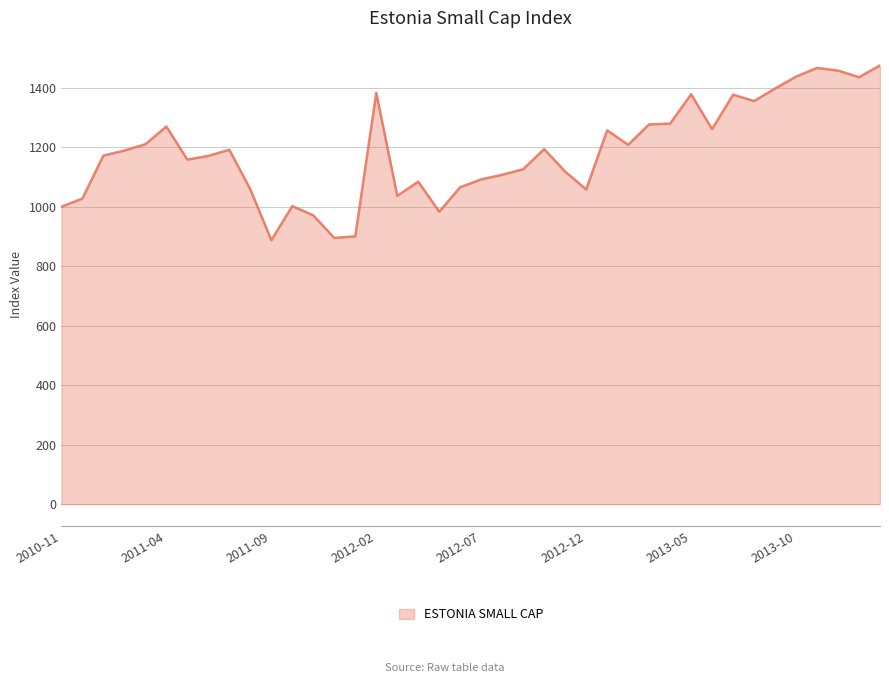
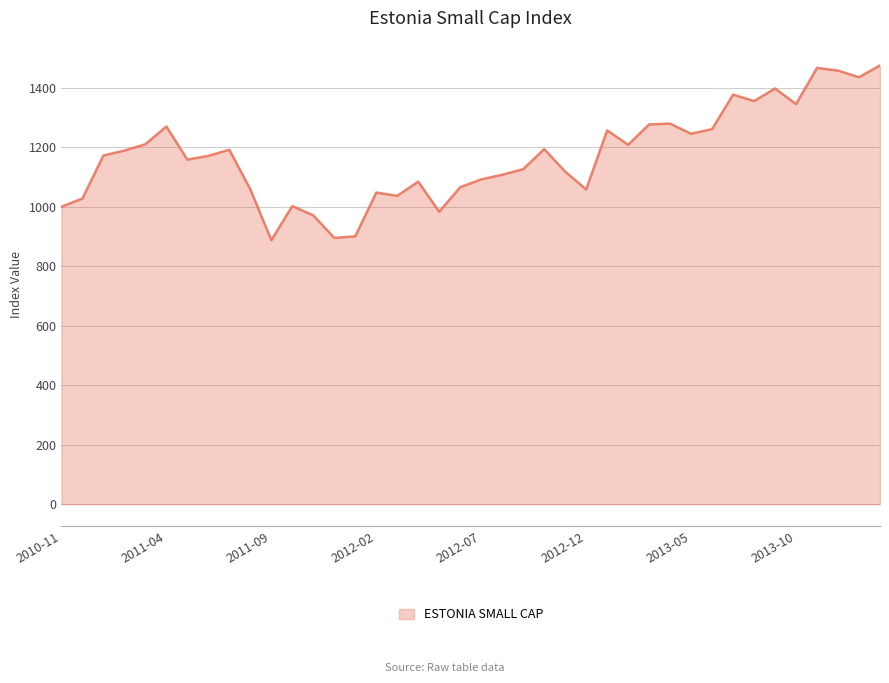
2012-02: 1380 -> 1050
2013-05: 1380 -> 1250
2013-10: 1440 -> 1340
